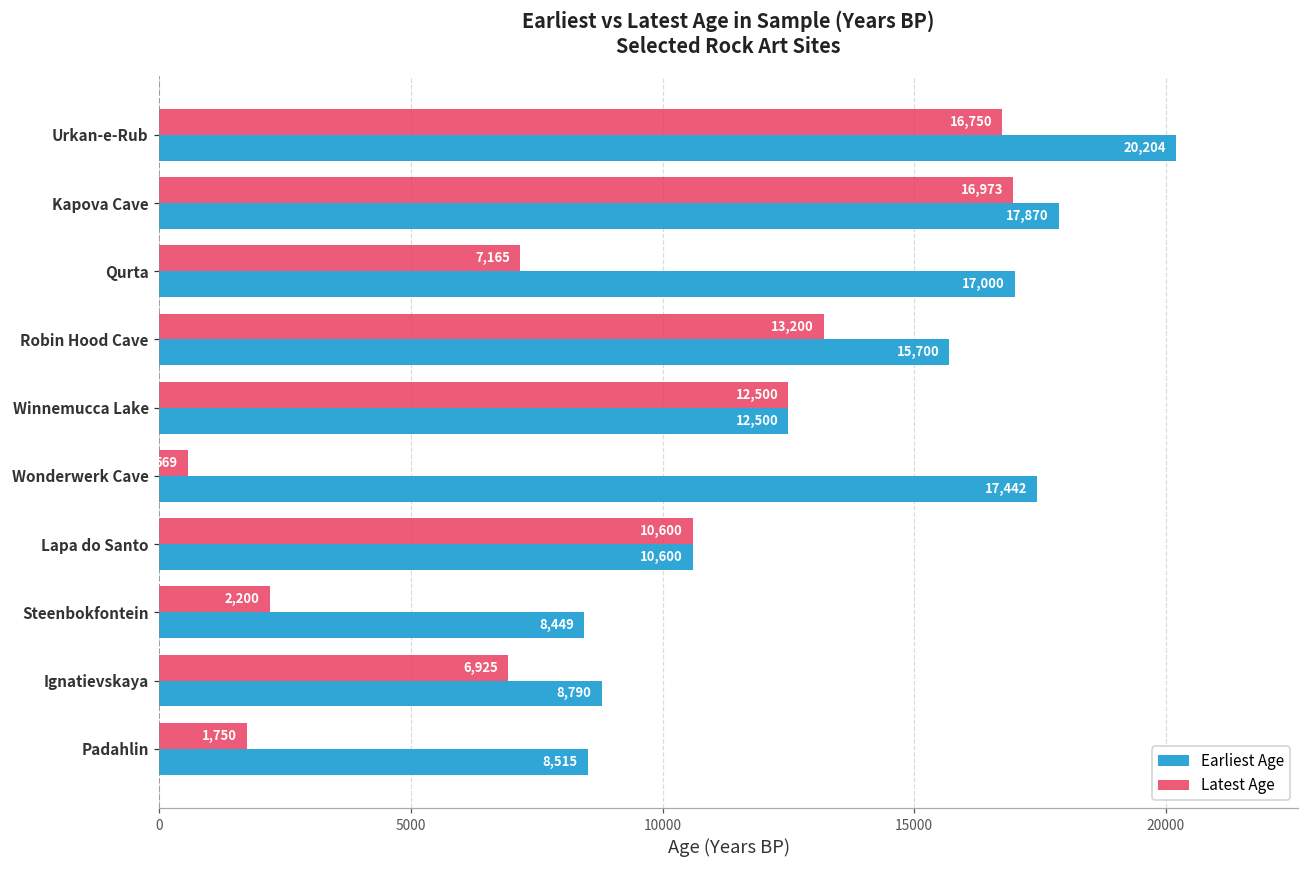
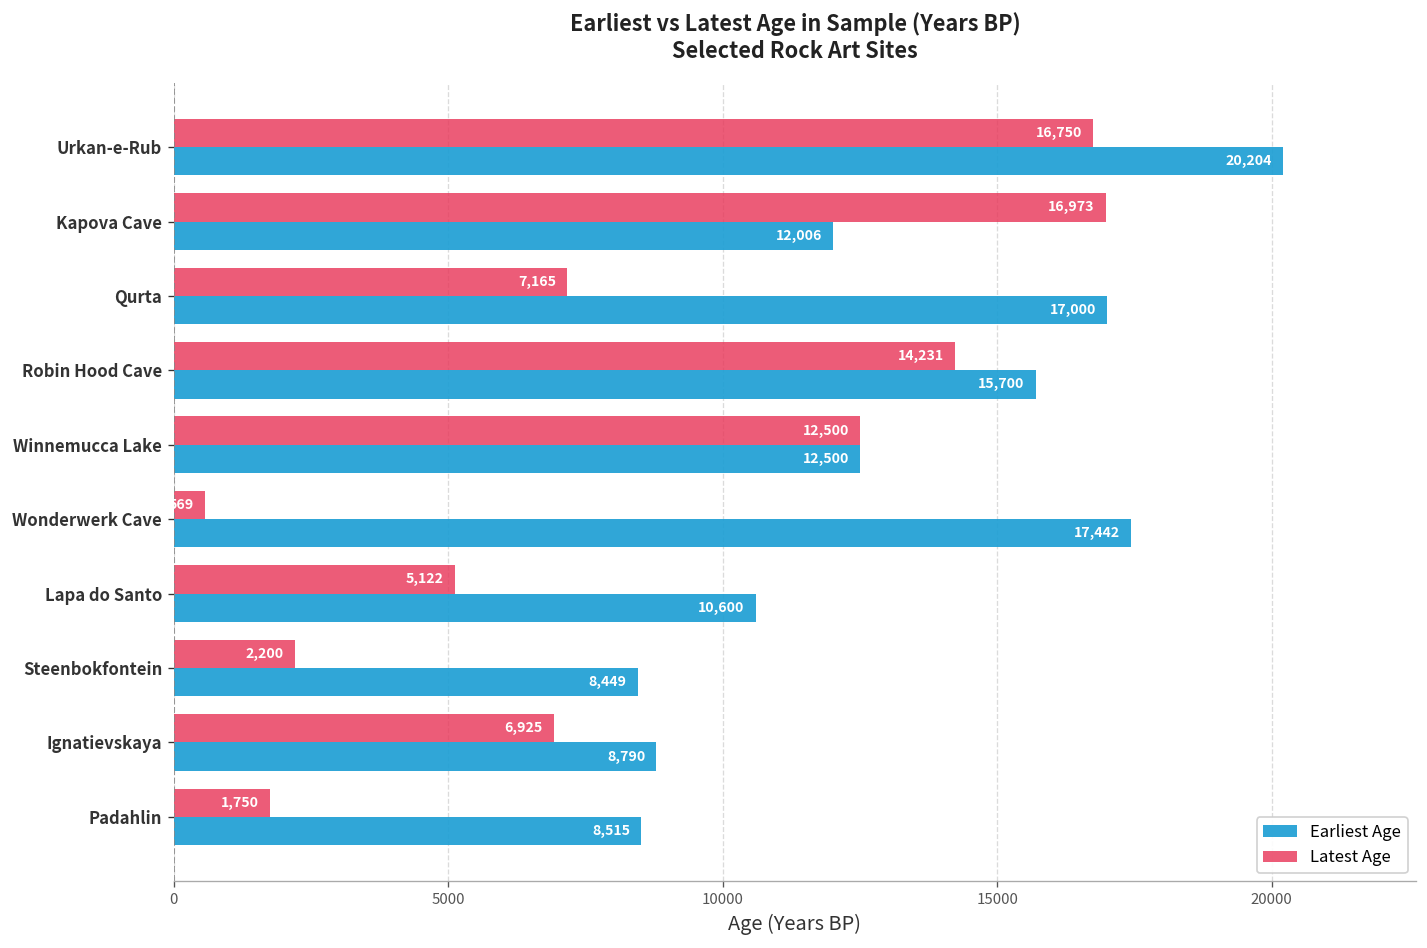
Earliest Age, Kapova Cave: 17,870 -> 12,006
Latest Age, Robin Hood Cave: 13,200 -> 14,231
Latest Age, Lapa do Santo: 10,600 -> 5,122
